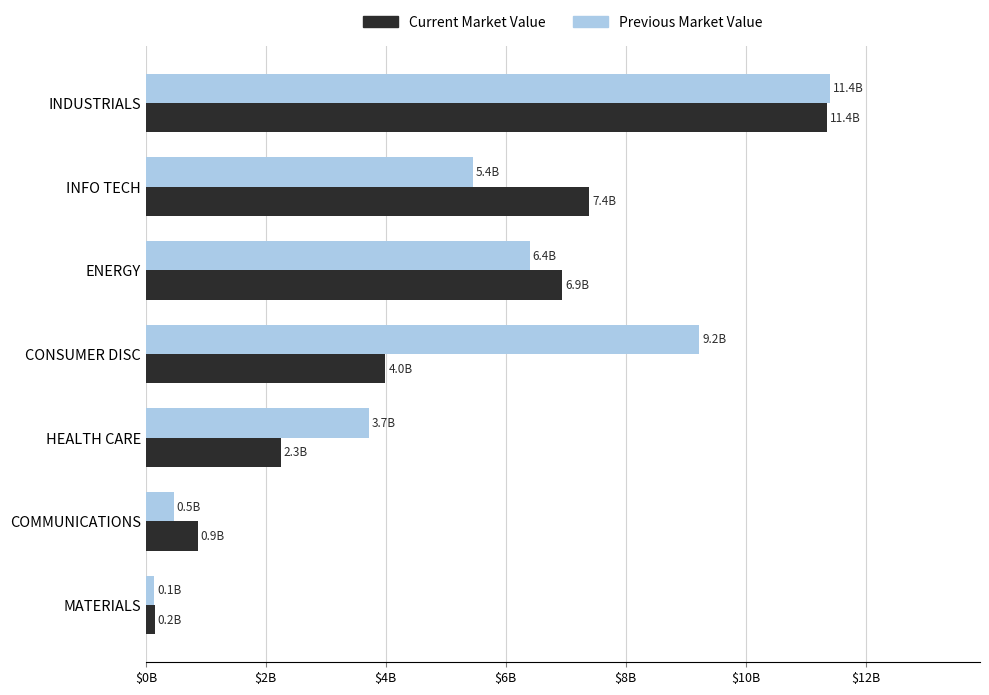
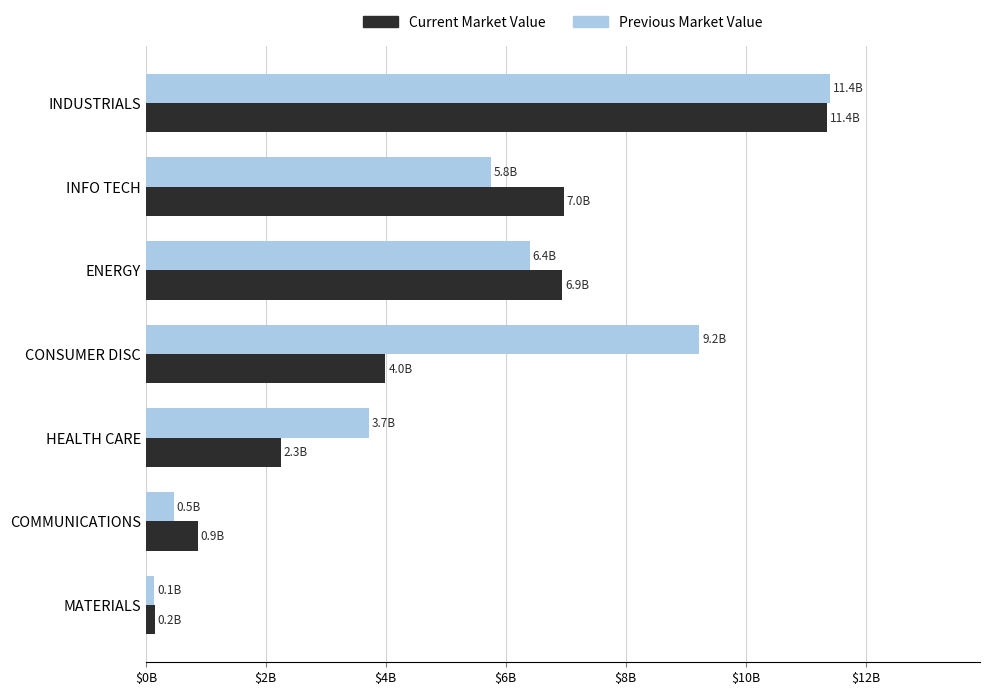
Previous Market Value, INFO TECH: 5.4B -> 5.8B
Current Market Value, INFO TECH: 7.4B -> 7.0B
